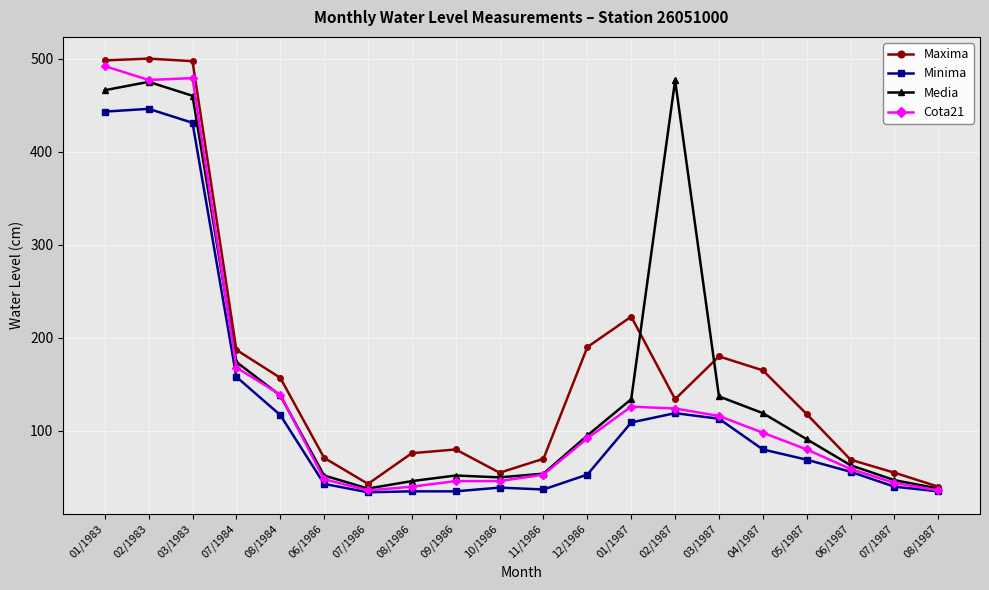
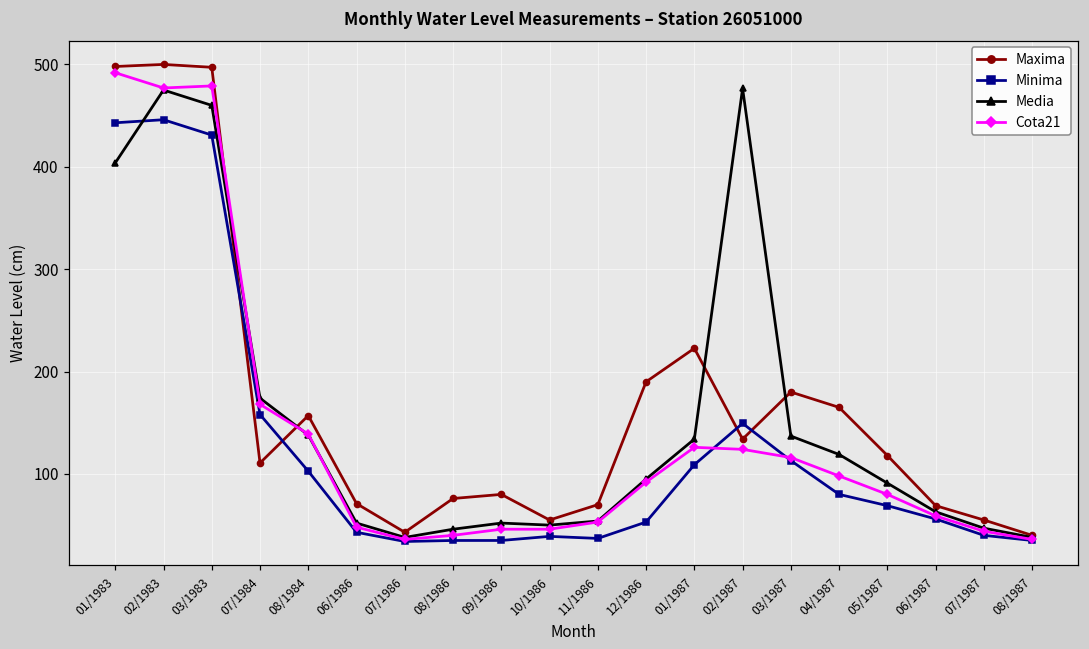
Media, 01/1983: 470 -> 400
Maxima, 07/1984: 190 -> 110
Minima, 08/1984: 120 -> 100
Minima, 02/1987: 120 -> 150
